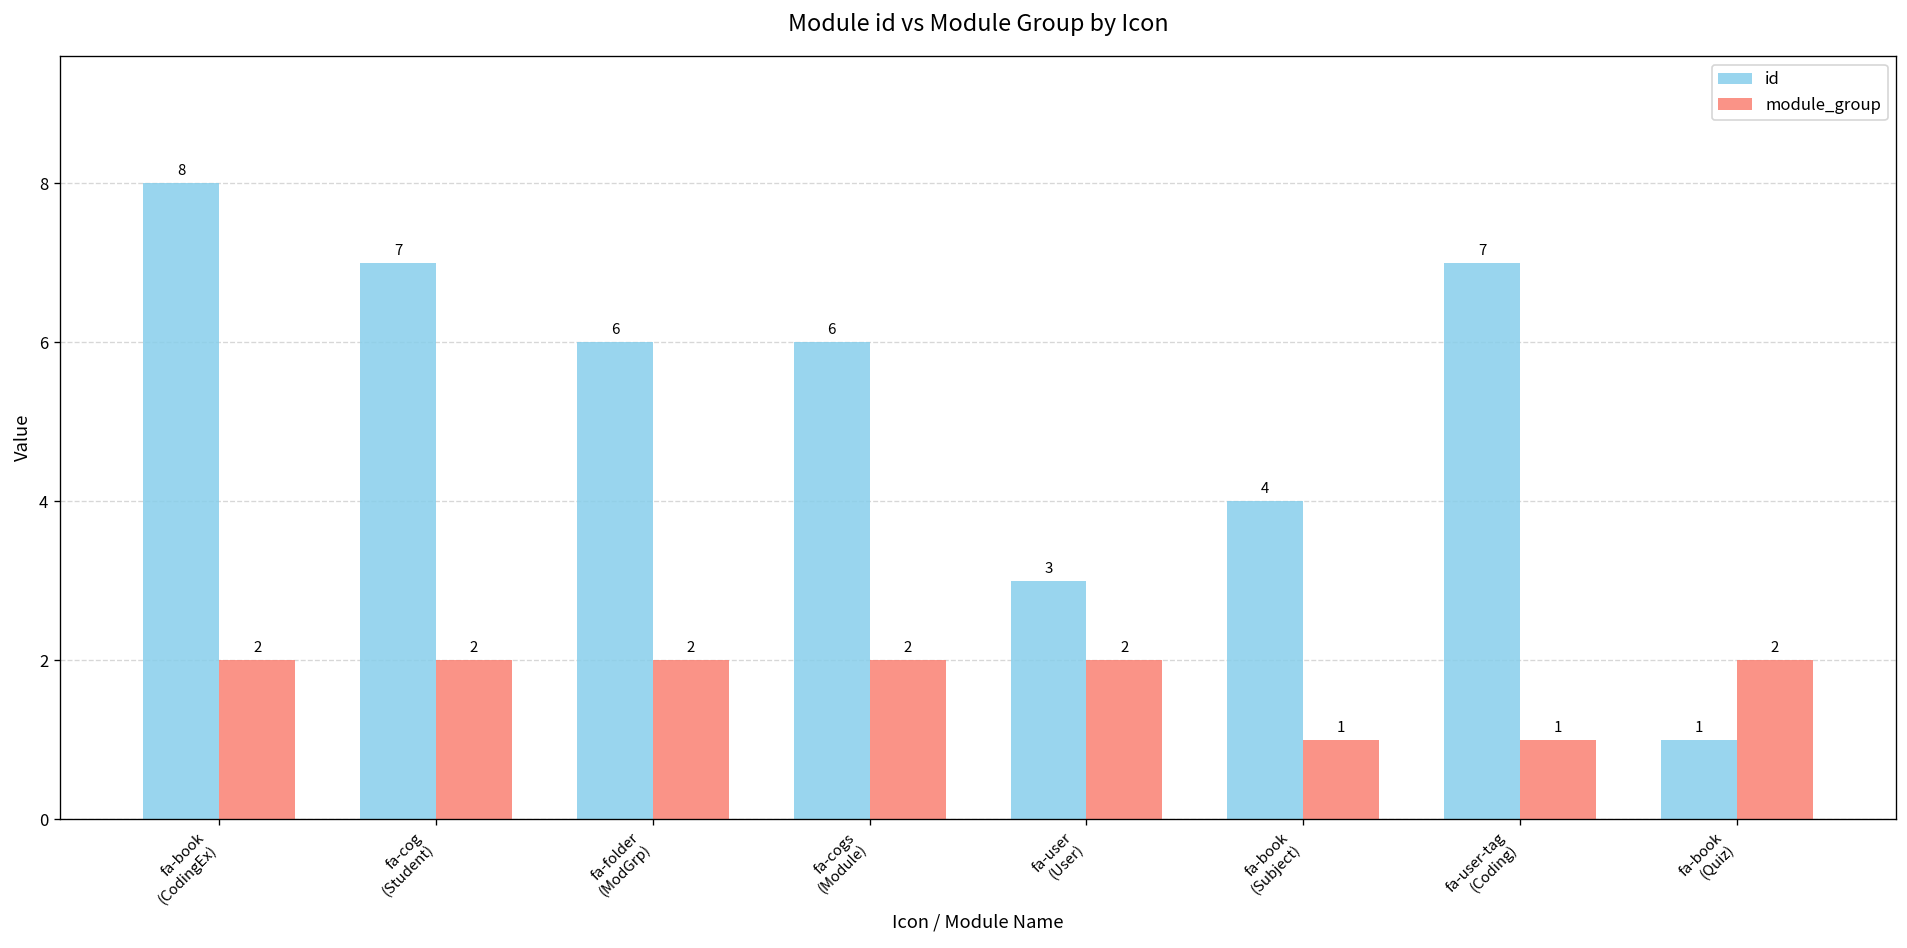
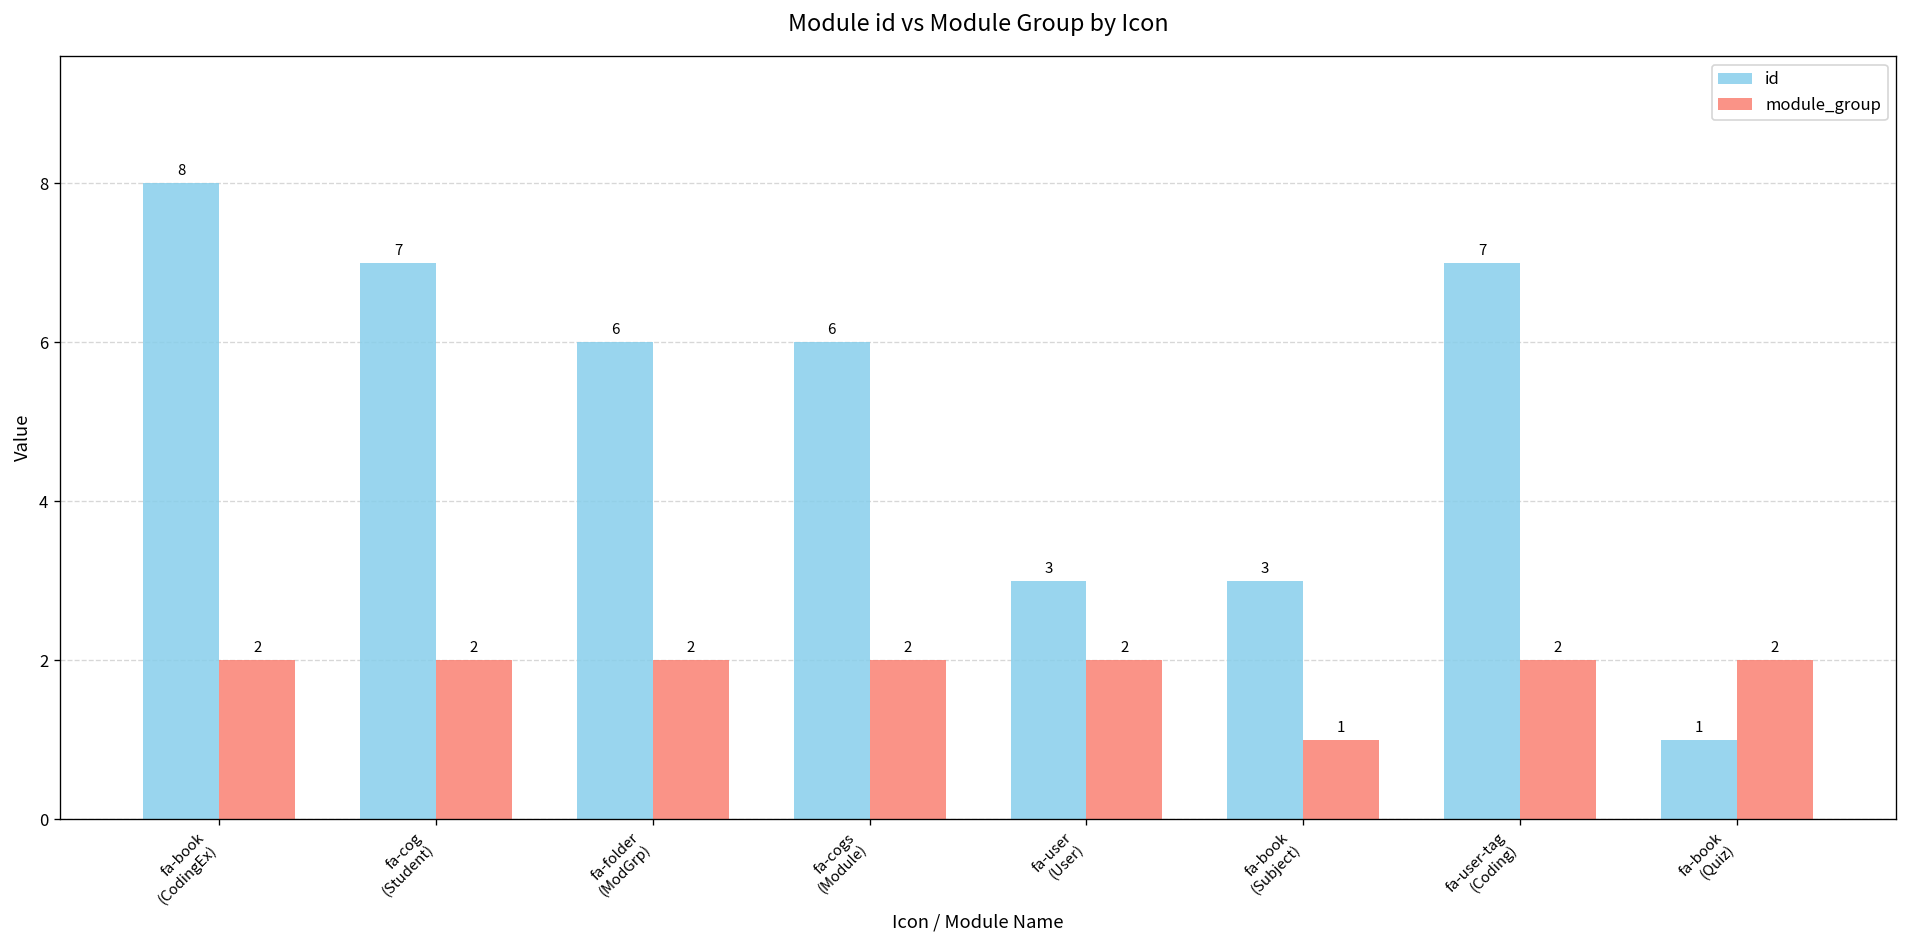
id, fa-book (Subject): 4 -> 3
module_group, fa-user-tag (Coding): 1 -> 2
